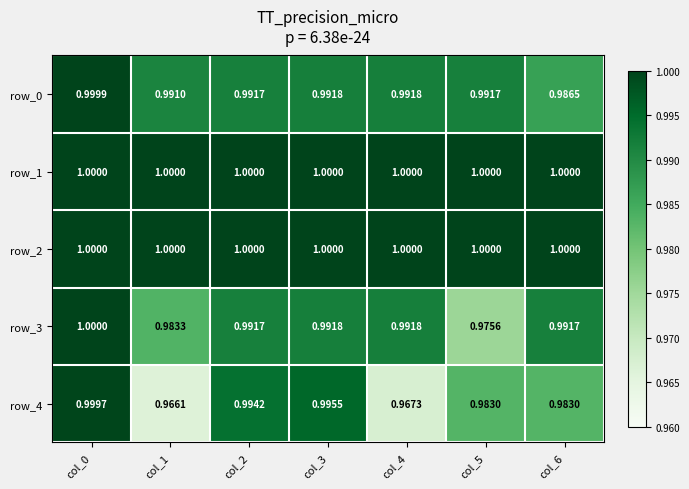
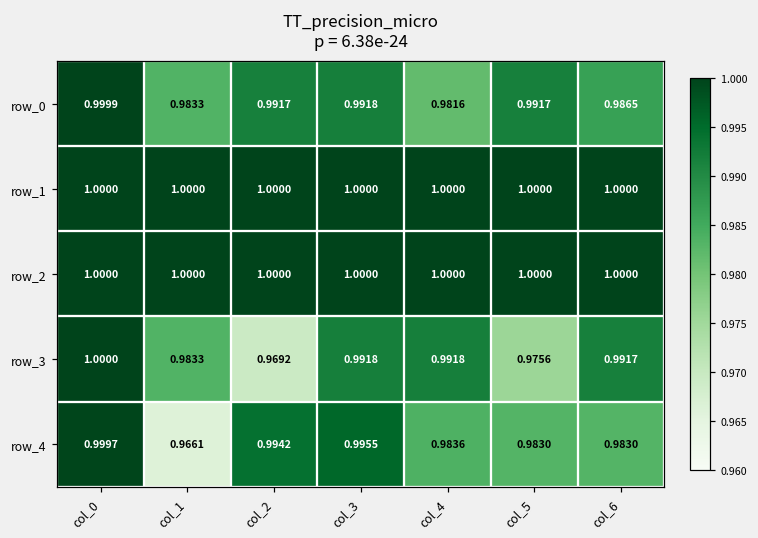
row_0, col_1: 0.9910 -> 0.9833
row_0, col_4: 0.9918 -> 0.9816
row_3, col_2: 0.9917 -> 0.9692
row_4, col_4: 0.9673 -> 0.9836
